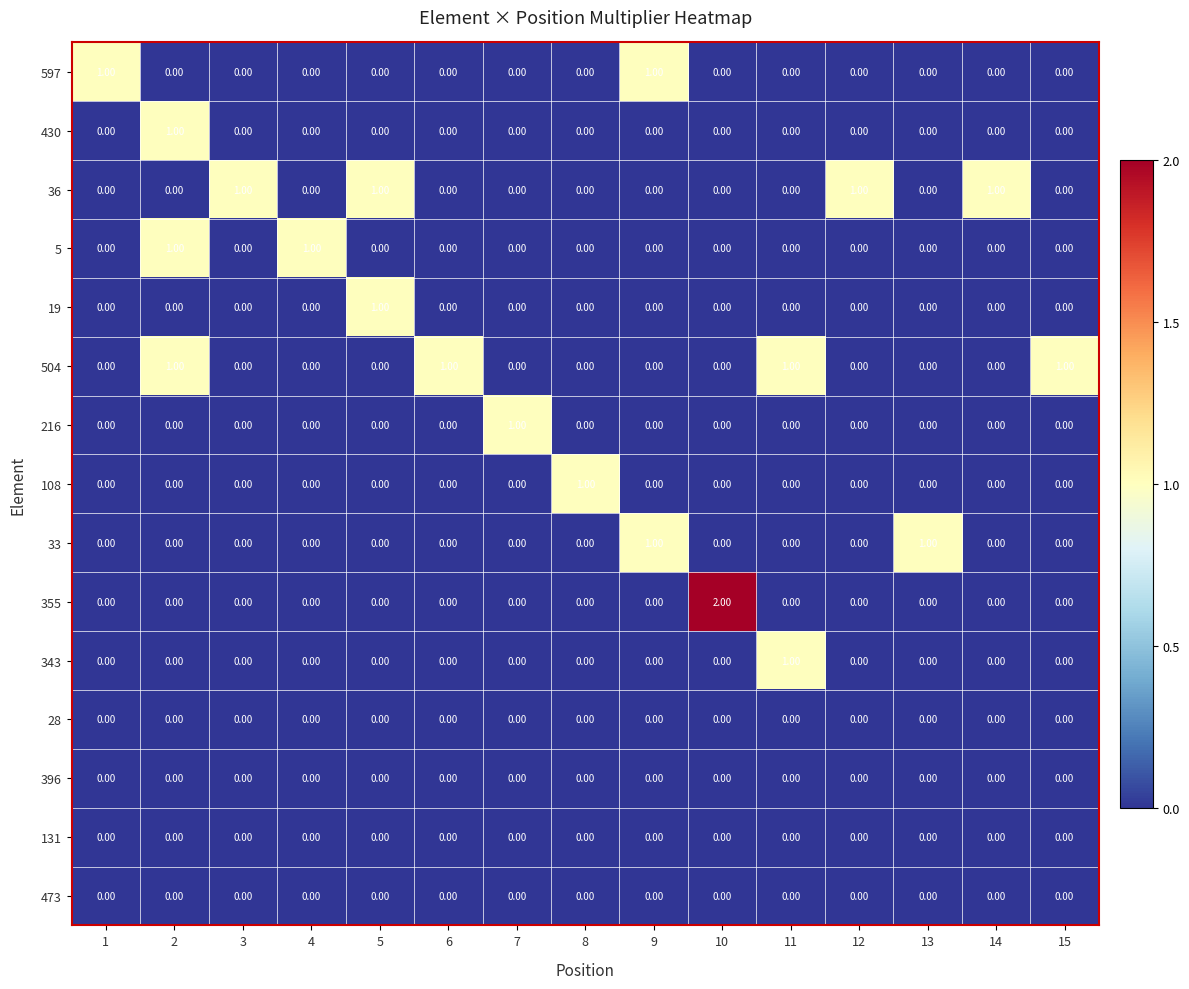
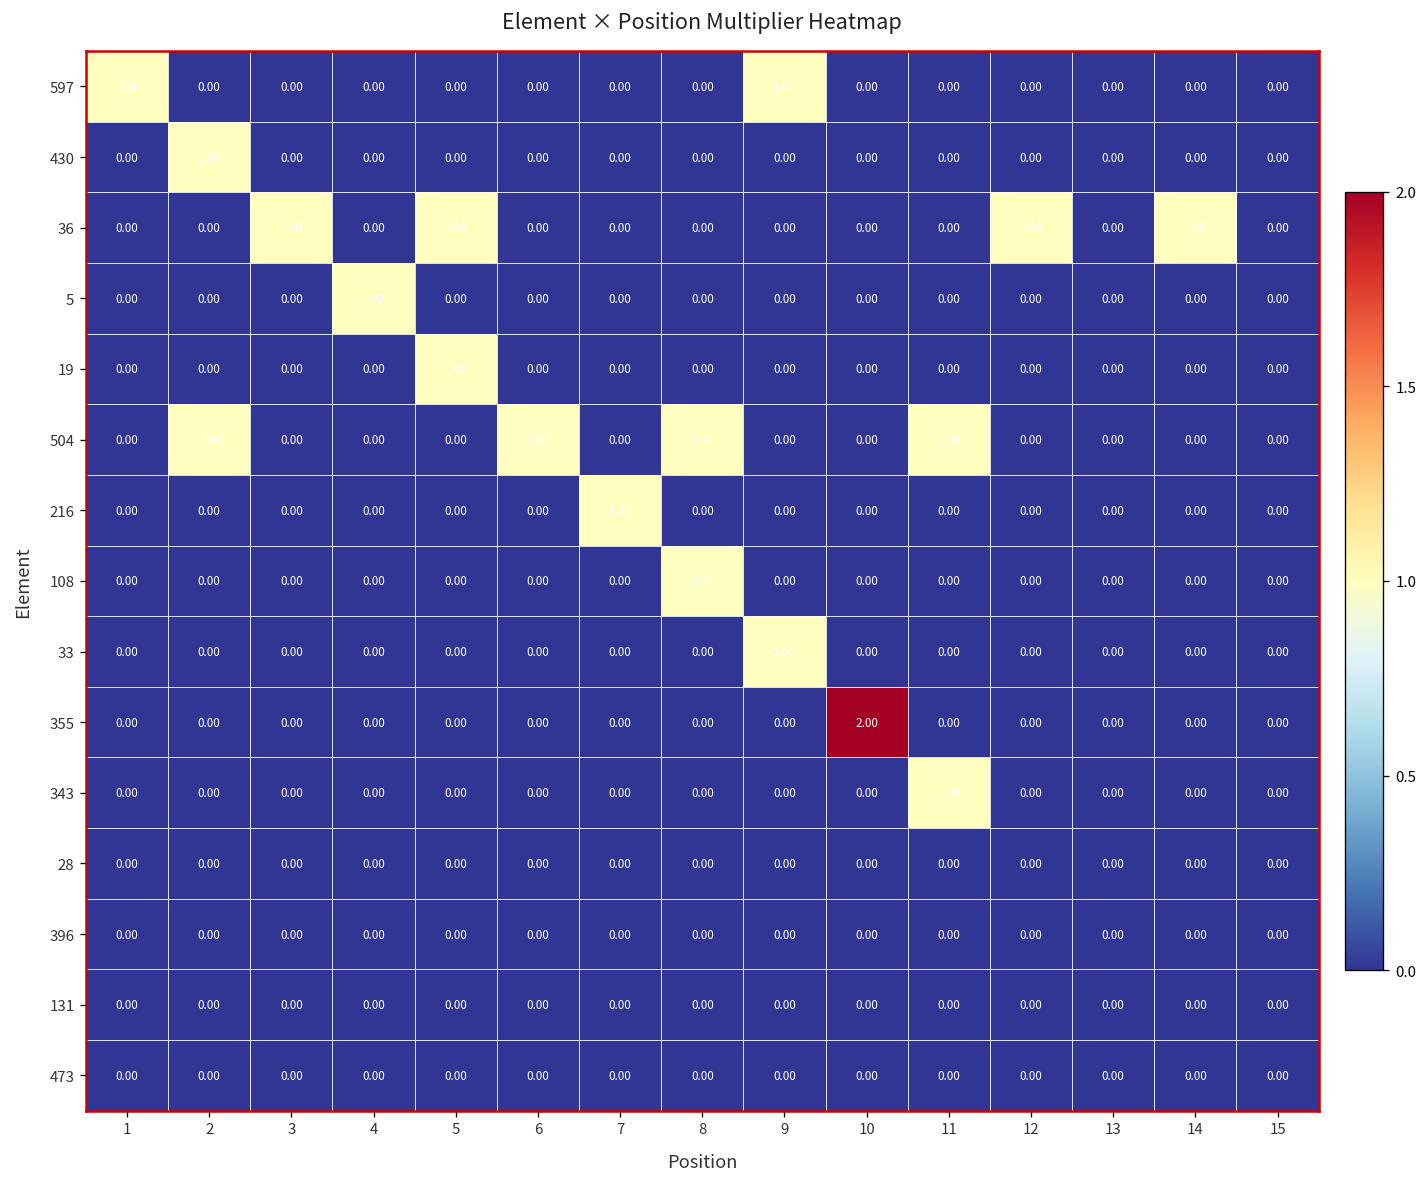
5, 2: 1.00 -> 0.00
504, 8: 0.00 -> 1.00
504, 15: 1.00 -> 0.00
33, 13: 1.00 -> 0.00
